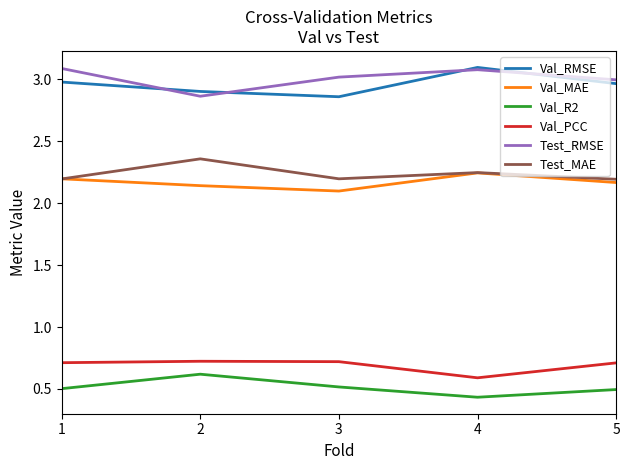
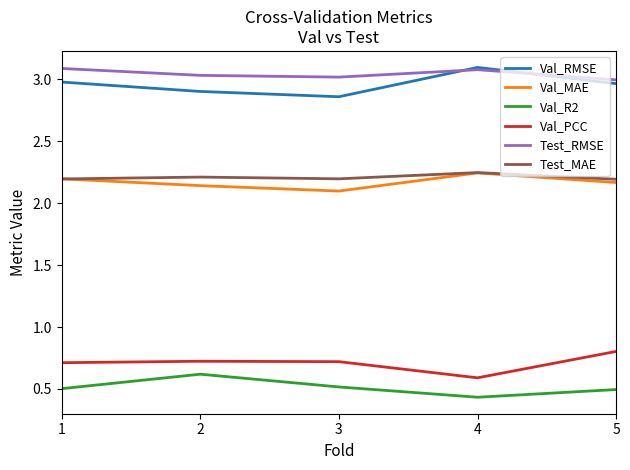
Test_RMSE, 2: 2.86 -> 3.03
Test_MAE, 2: 2.36 -> 2.21
Val_PCC, 5: 0.71 -> 0.80
